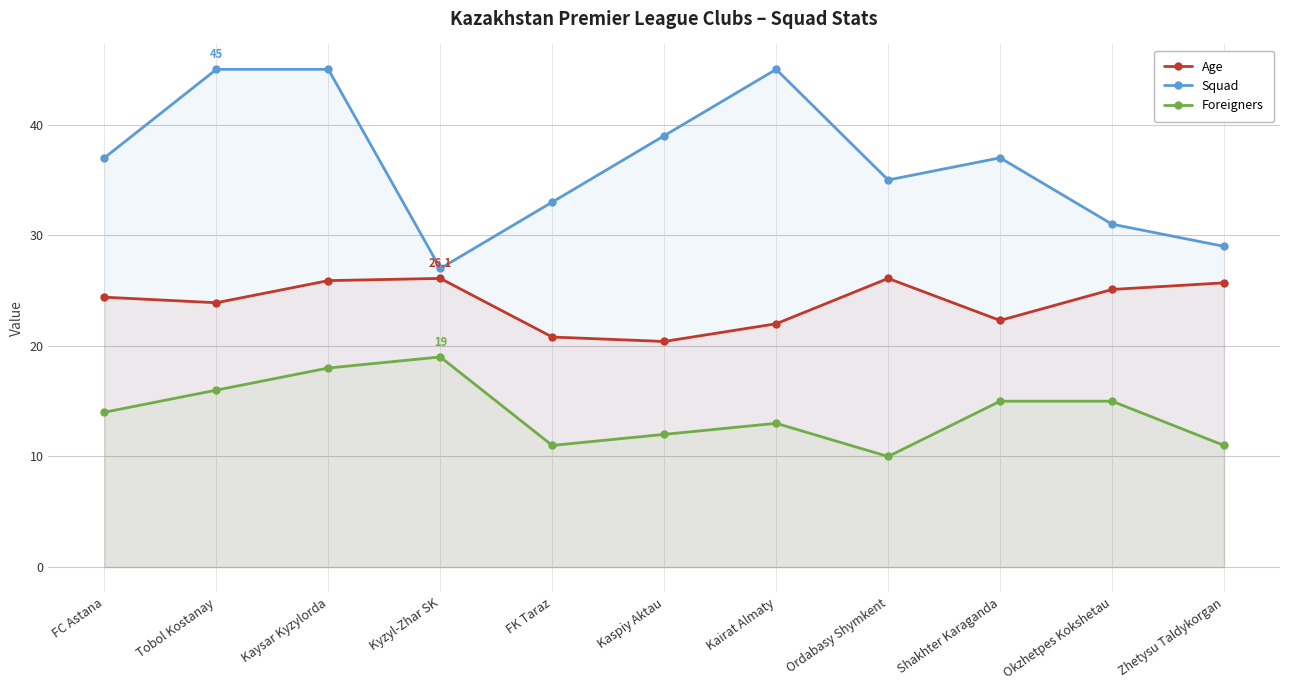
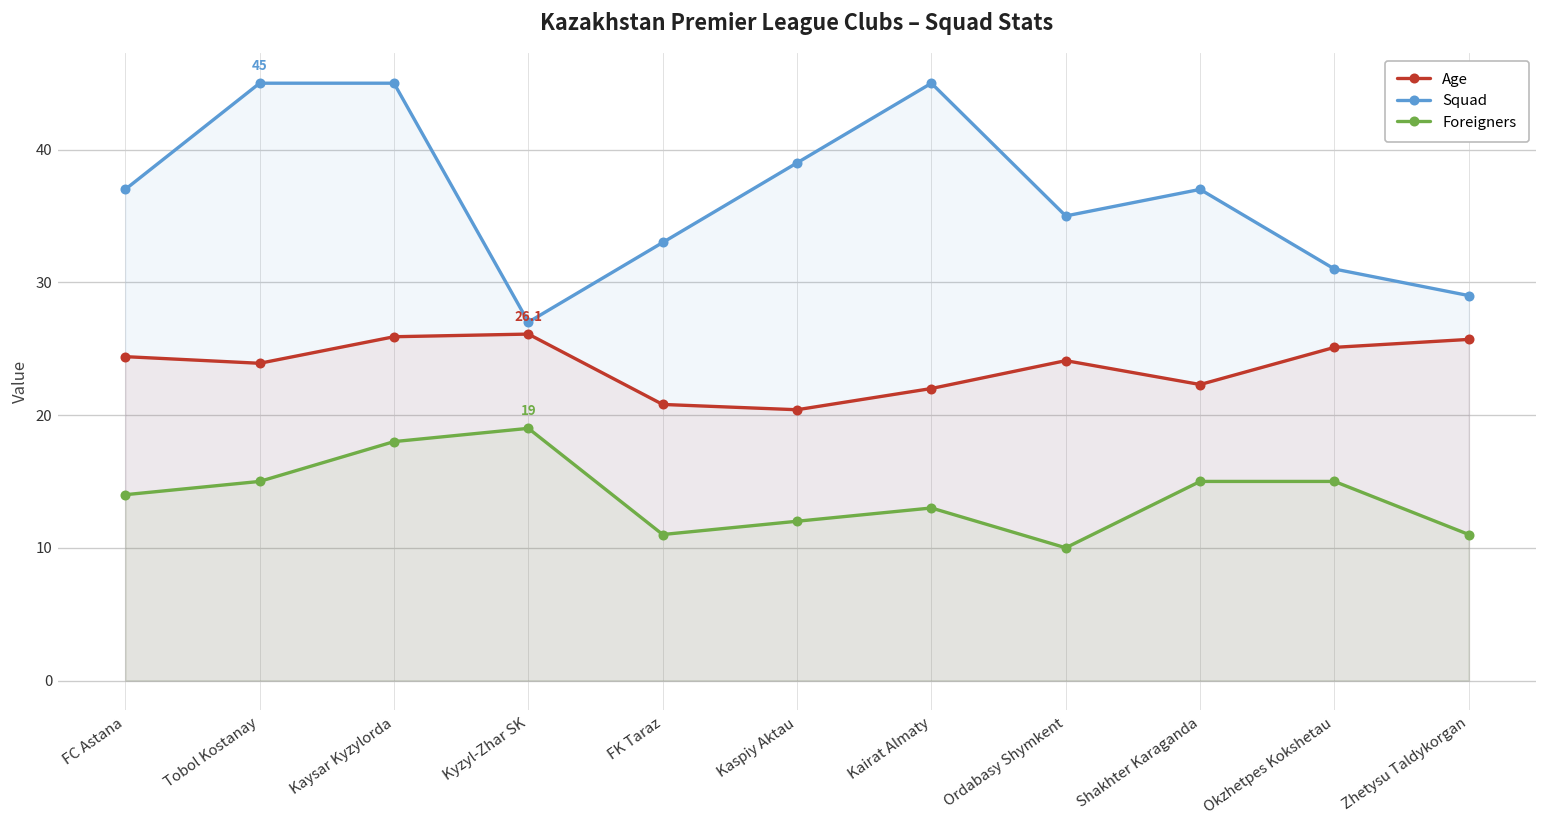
Foreigners, Tobol Kostanay: 16 -> 15
Age, Ordabasy Shymkent: 26.1 -> 24.1
